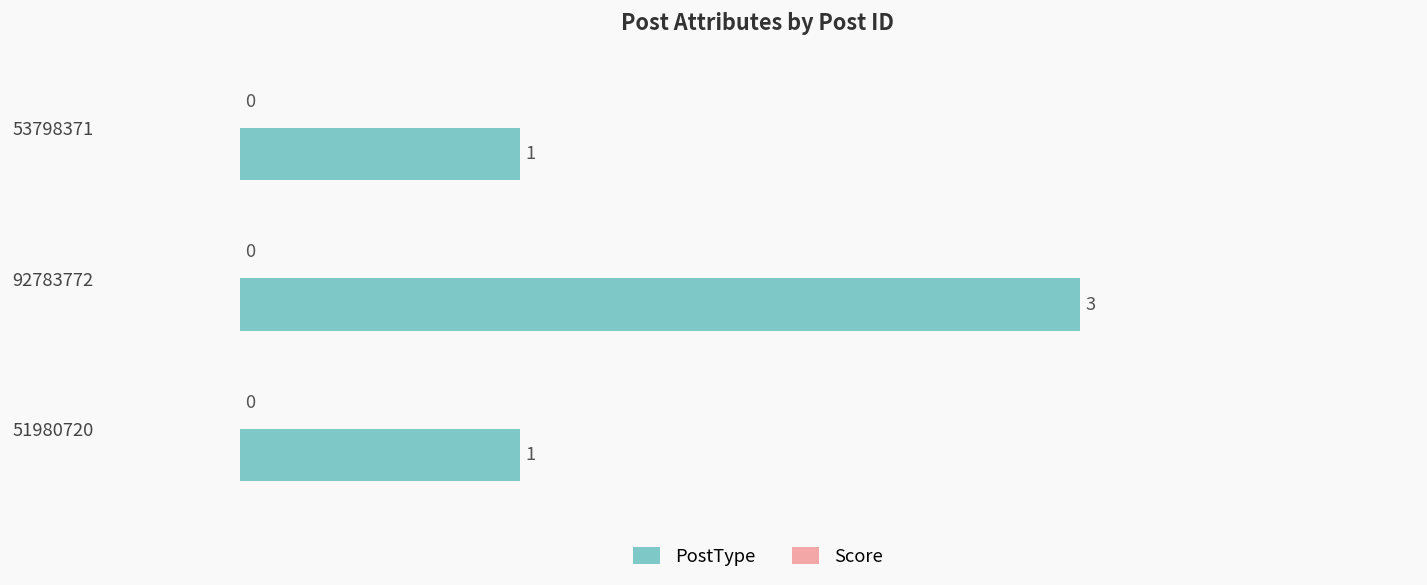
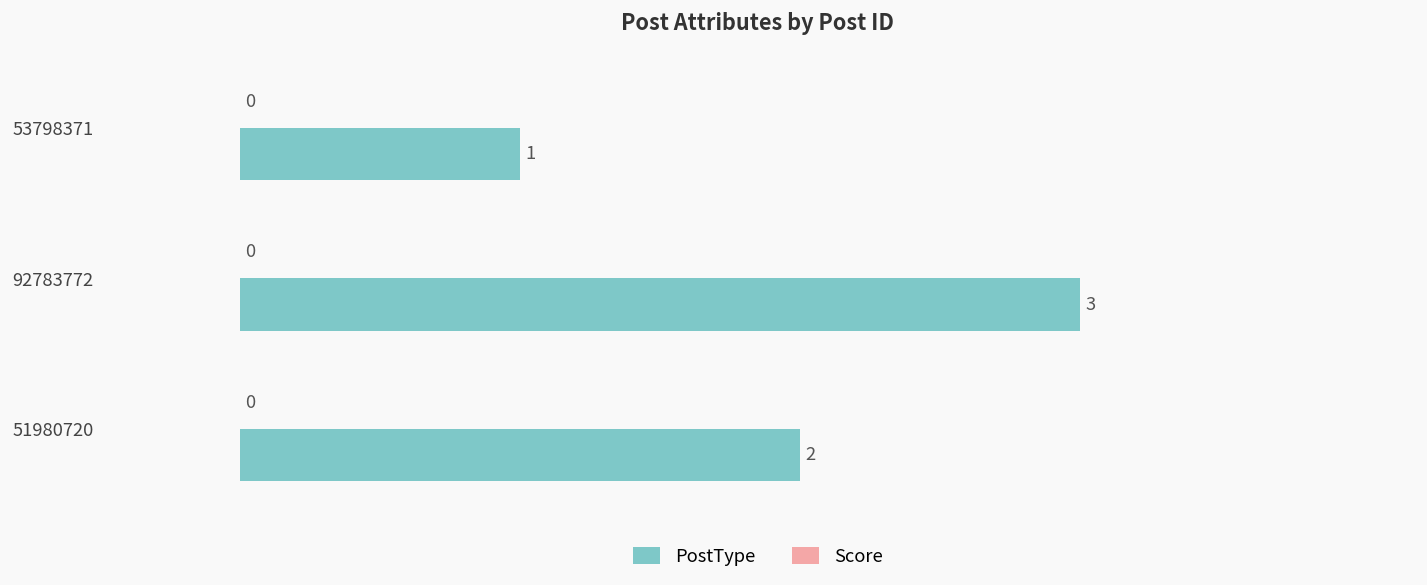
PostType, 51980720: 1 -> 2
